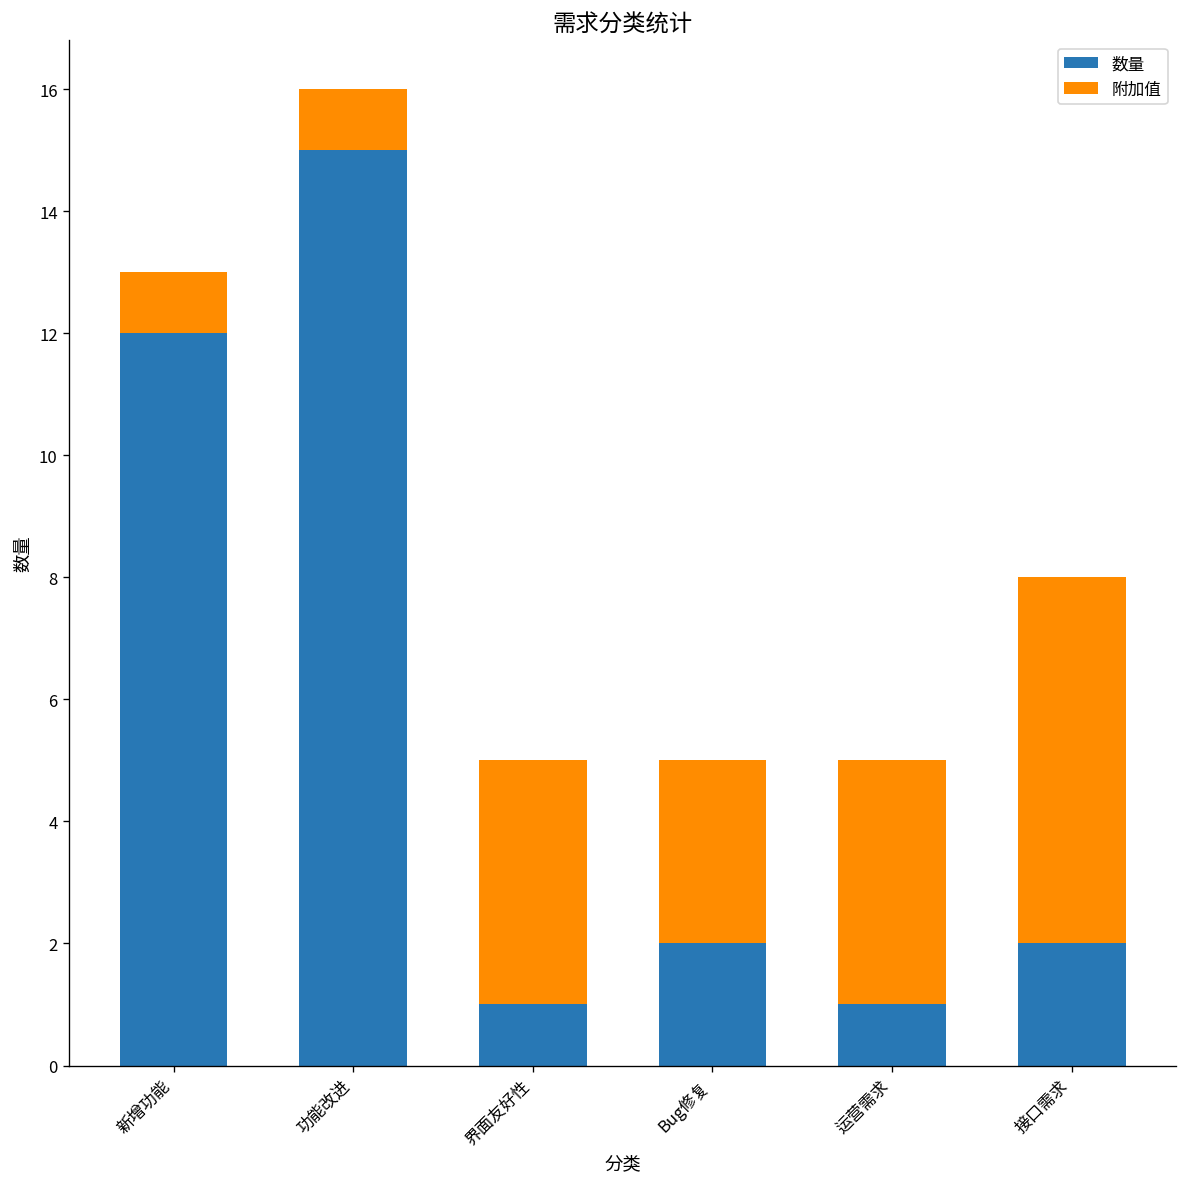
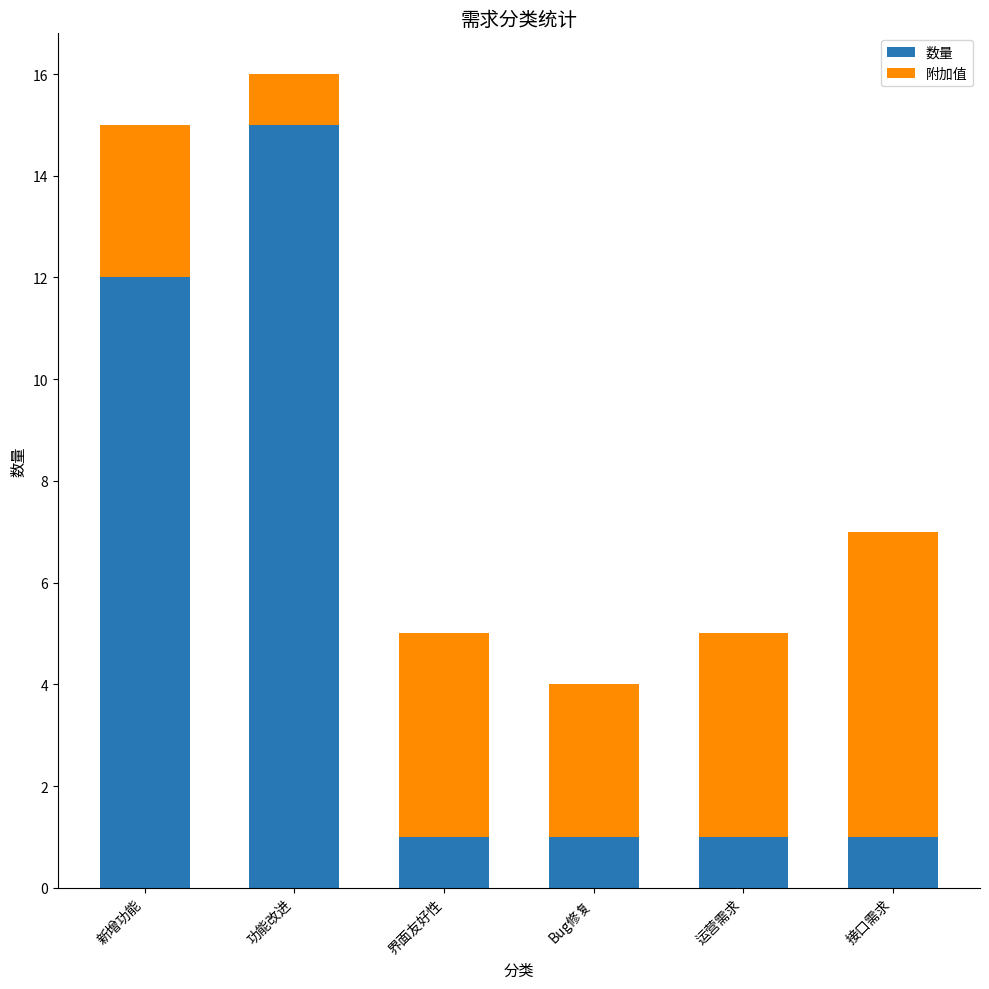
附加值, 新增功能: 1 -> 3
数量, Bug修复: 2 -> 1
数量, 接口需求: 2 -> 1
